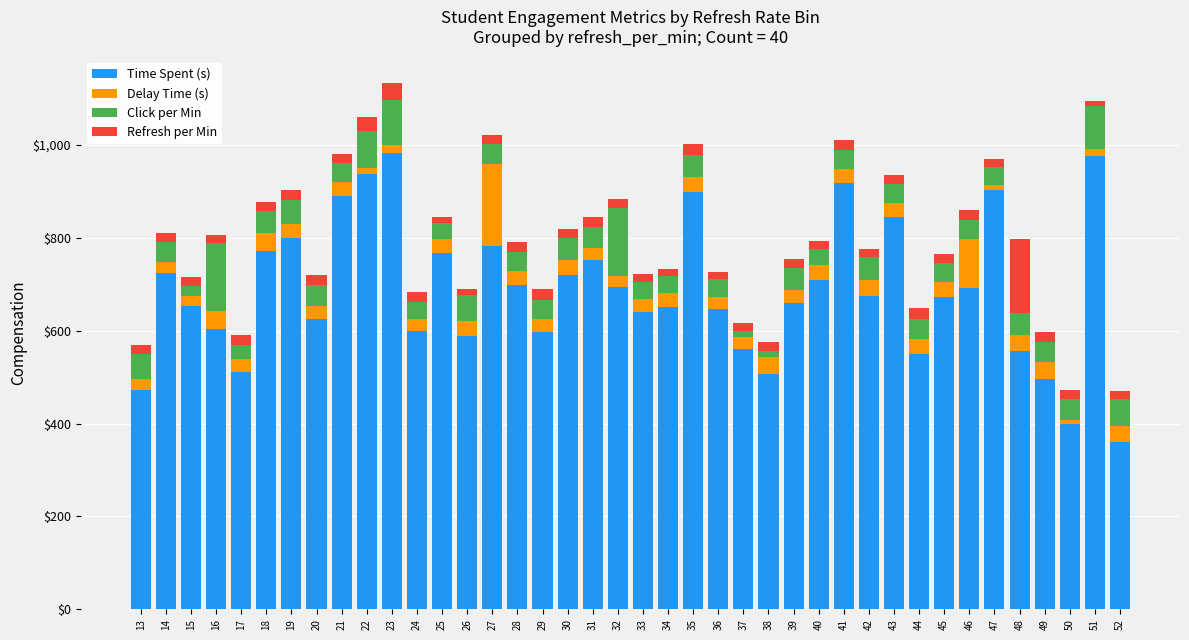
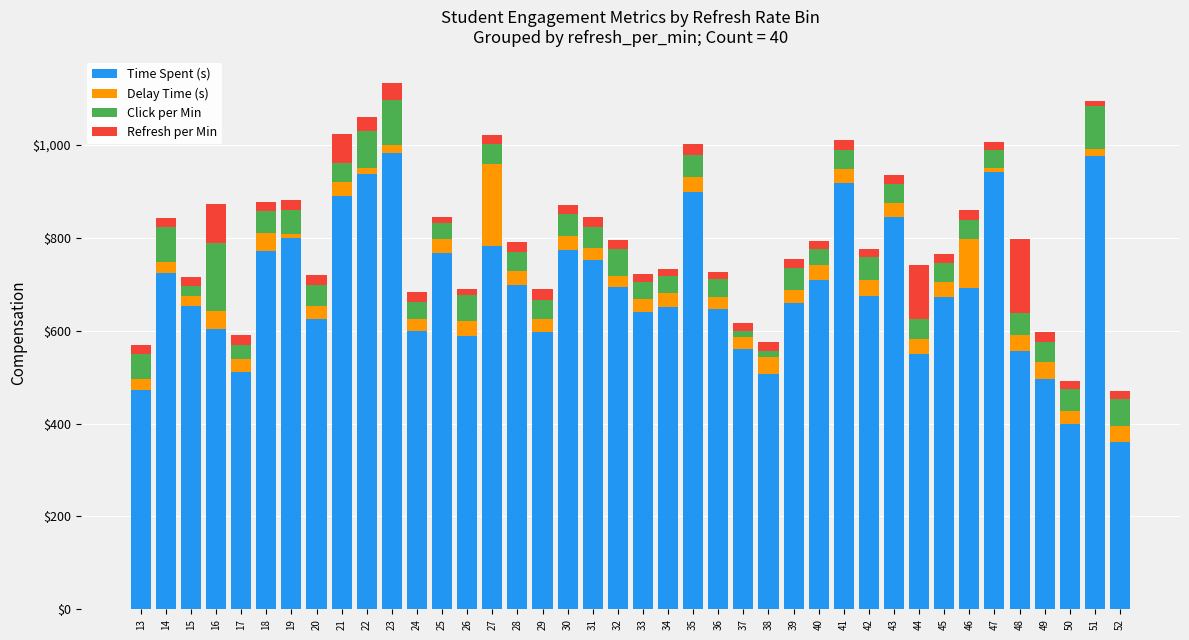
Click per Min, 14: $40 -> $80
Refresh per Min, 16: $20 -> $80
Delay Time (s), 19: $30 -> $10
Refresh per Min, 21: $20 -> $60
Time Spent (s), 30: $720 -> $770
Click per Min, 32: $150 -> $60
Refresh per Min, 44: $30 -> $120
Time Spent (s), 47: $900 -> $940
Delay Time (s), 50: $10 -> $30
